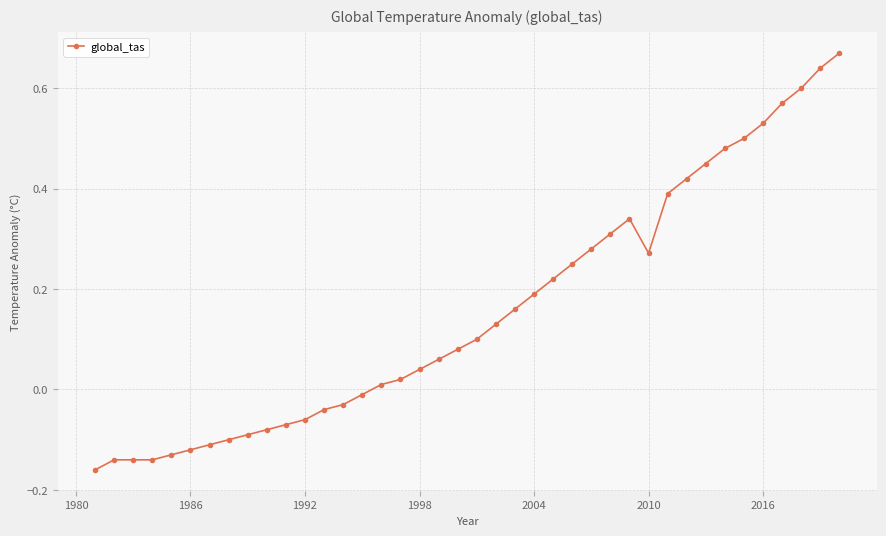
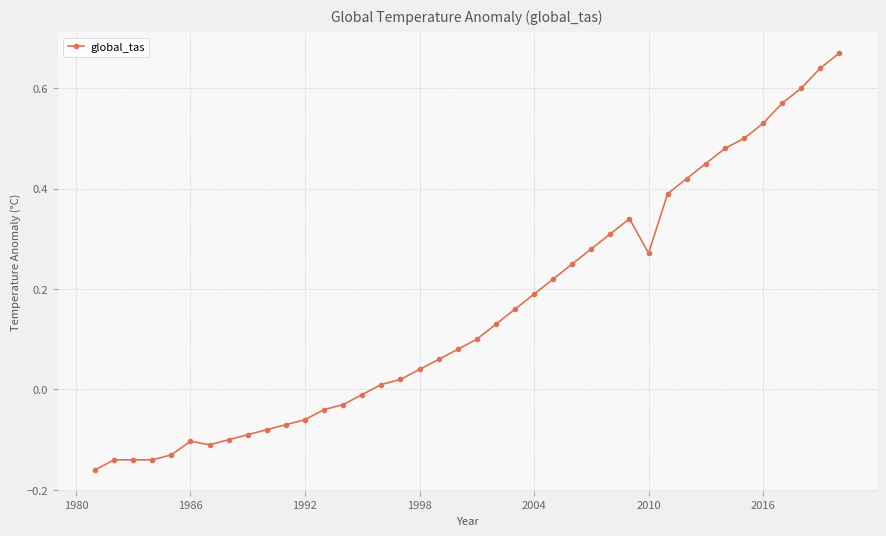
1986: -0.12 -> -0.10
